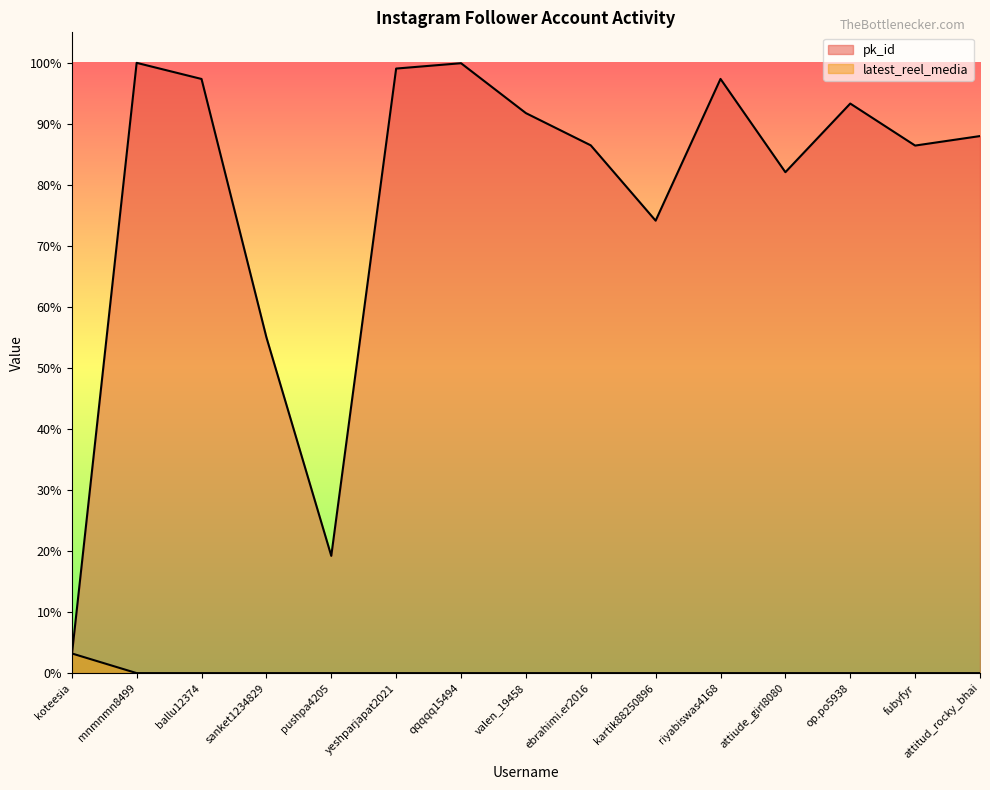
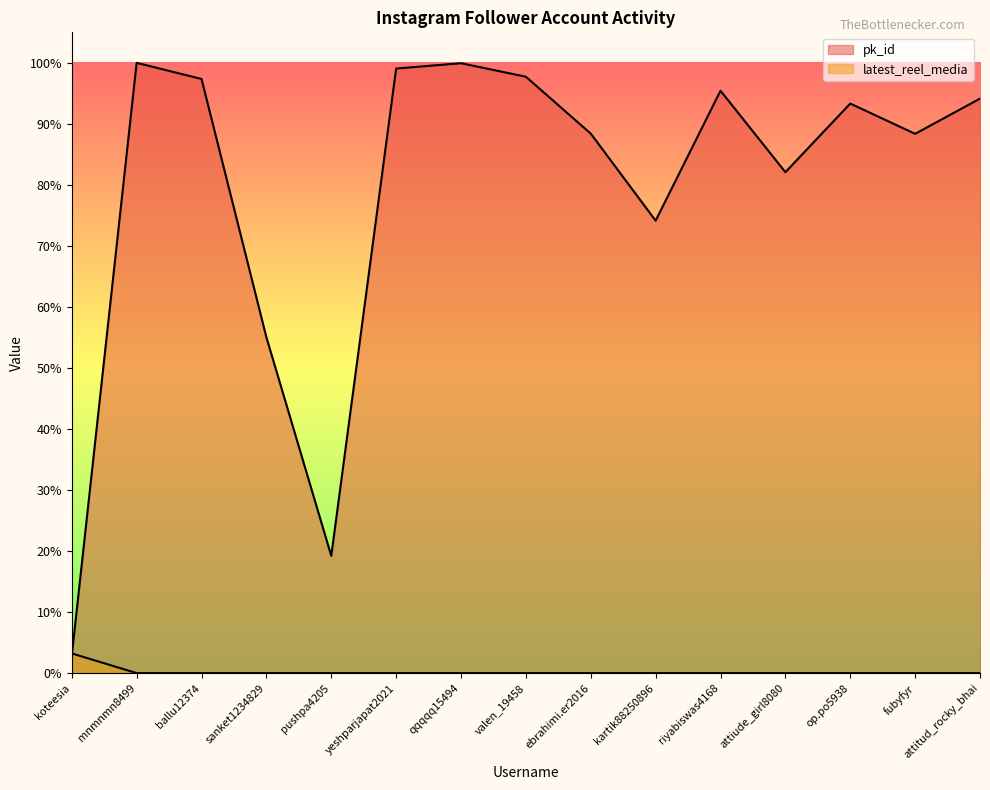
pk_id, valen_19458: 92% -> 98%
pk_id, ebrahimi.er2016: 86% -> 88%
pk_id, riyabiswas4168: 97% -> 95%
pk_id, fubyfyr: 86% -> 88%
pk_id, attitud_rocky_bhai: 88% -> 94%
